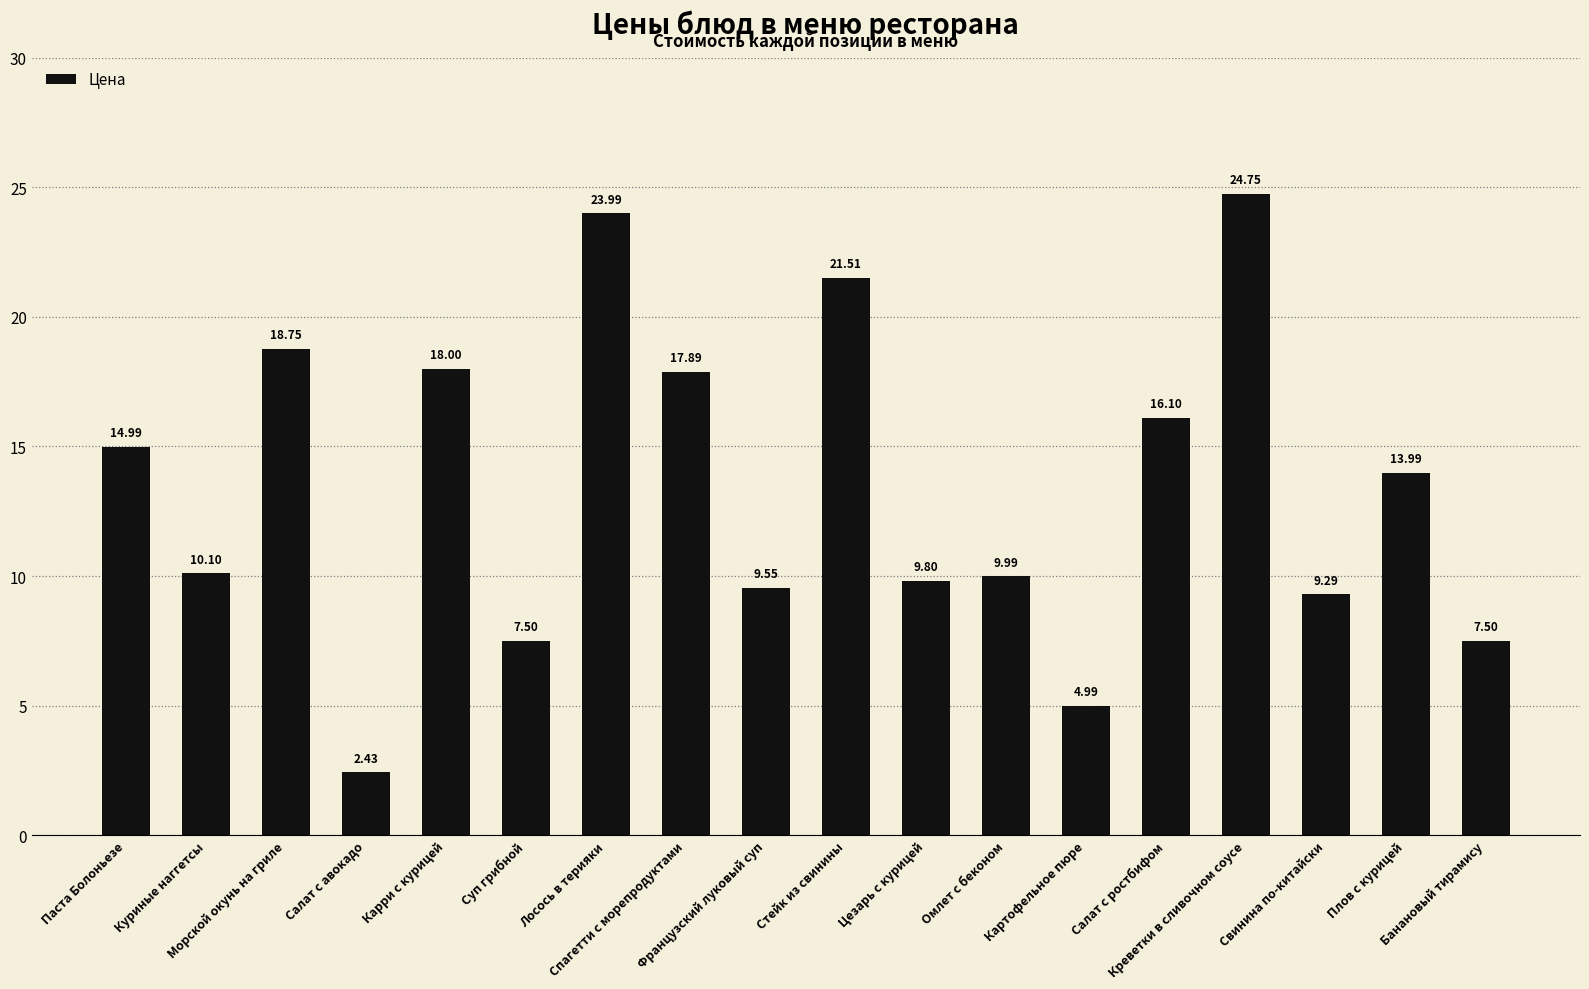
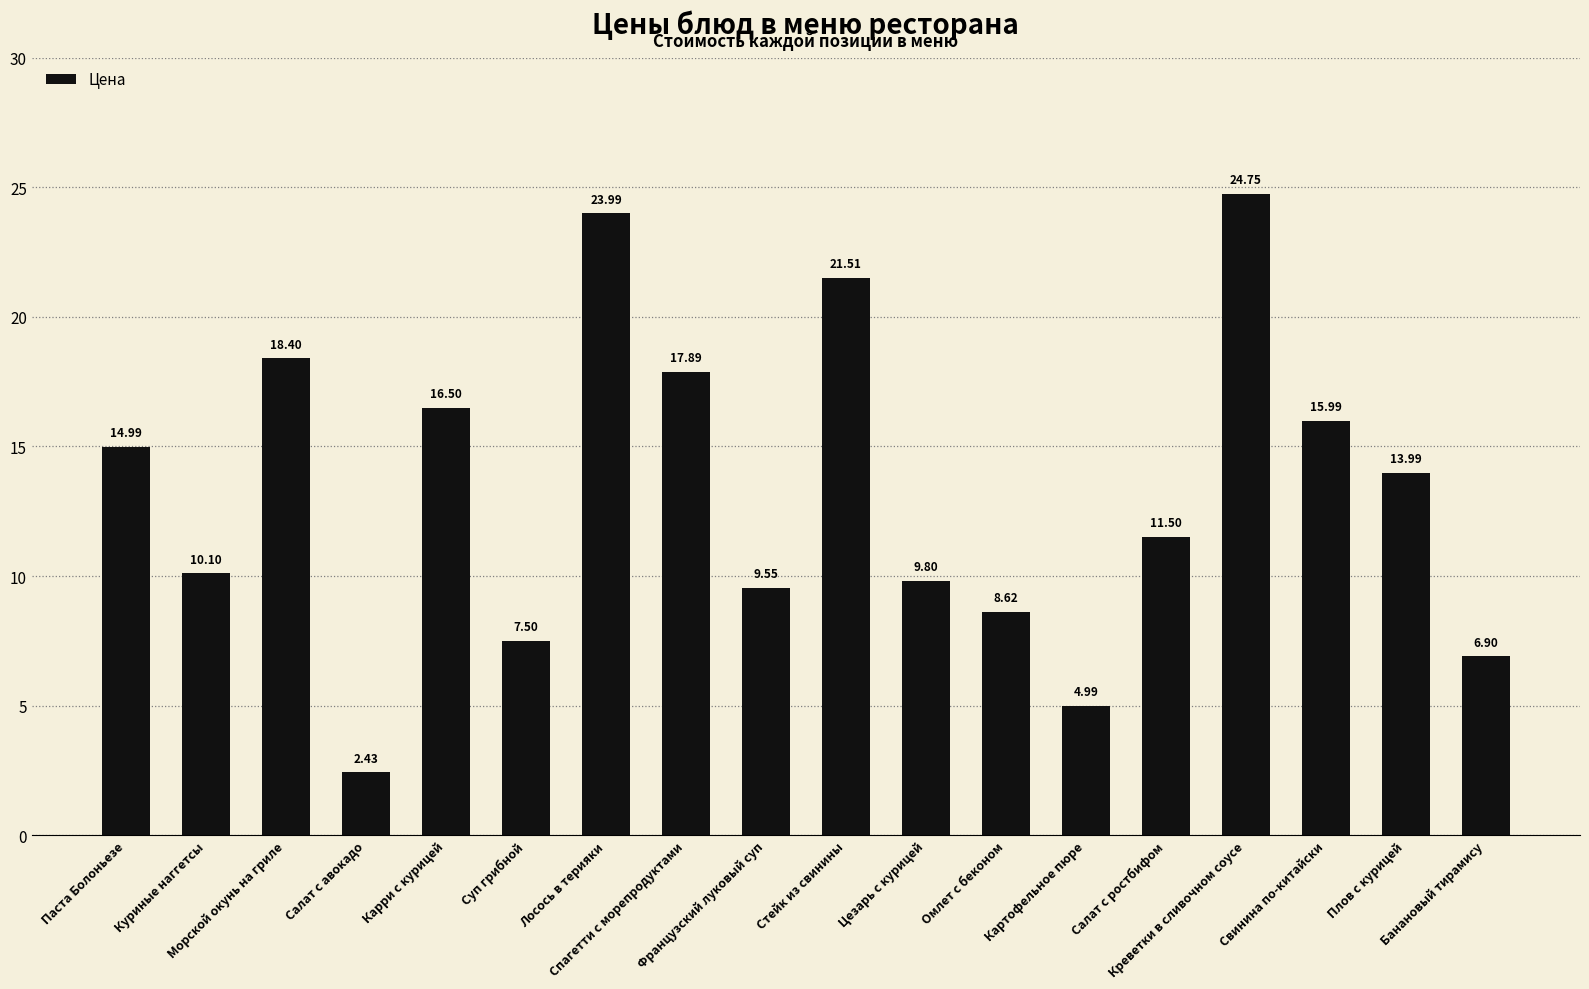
Морской окунь на гриле: 18.75 -> 18.40
Карри с курицей: 18.00 -> 16.50
Омлет с беконом: 9.99 -> 8.62
Салат с ростбифом: 16.10 -> 11.50
Свинина по-китайски: 9.29 -> 15.99
Банановый тирамису: 7.50 -> 6.90
